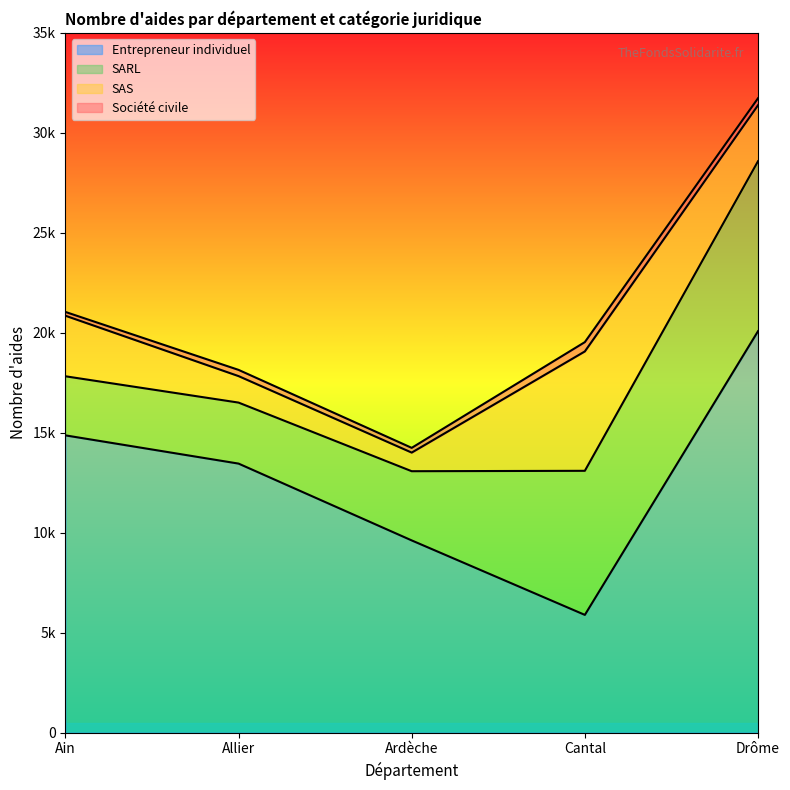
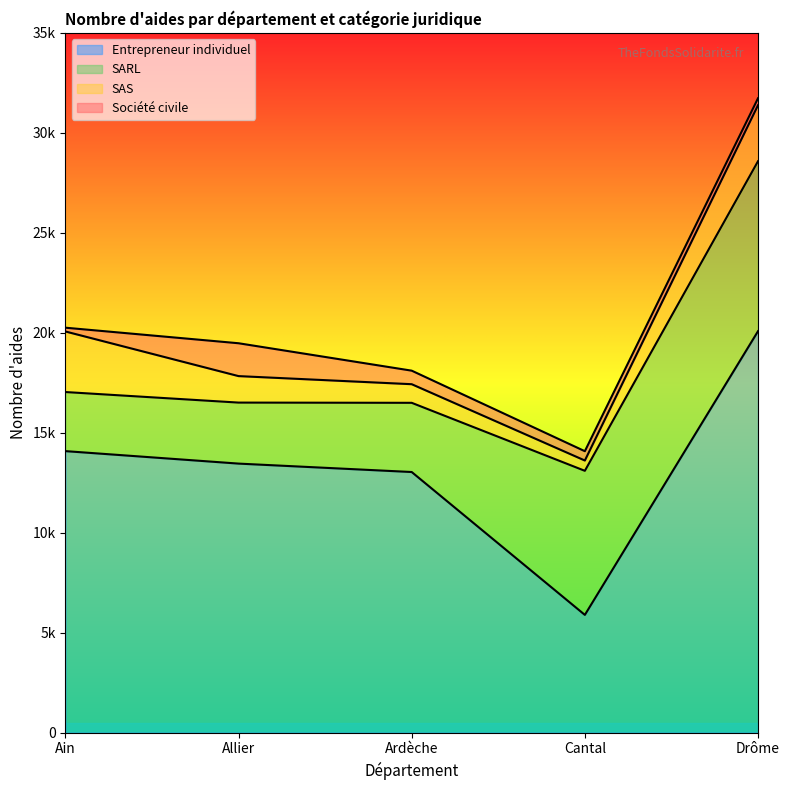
Entrepreneur individuel, Ain: 14900 -> 14100
Société civile, Allier: 300 -> 1600
Entrepreneur individuel, Ardèche: 9600 -> 13000
Société civile, Ardèche: 200 -> 700
SAS, Cantal: 6000 -> 500
